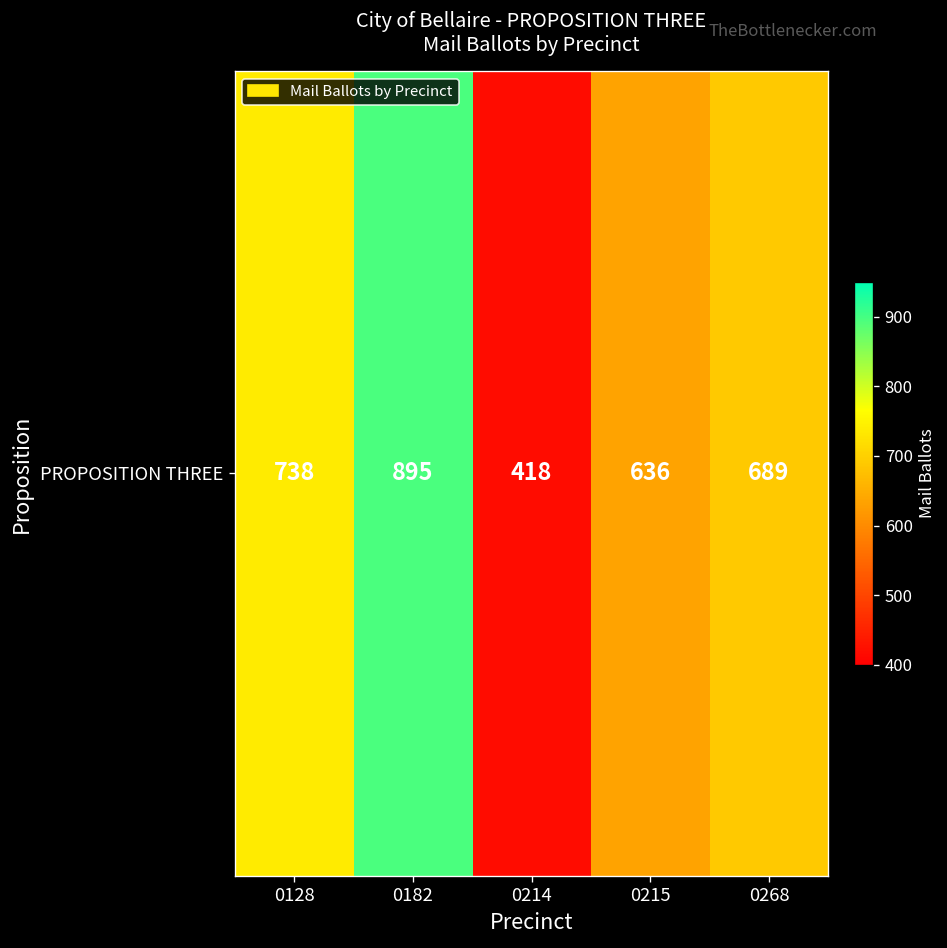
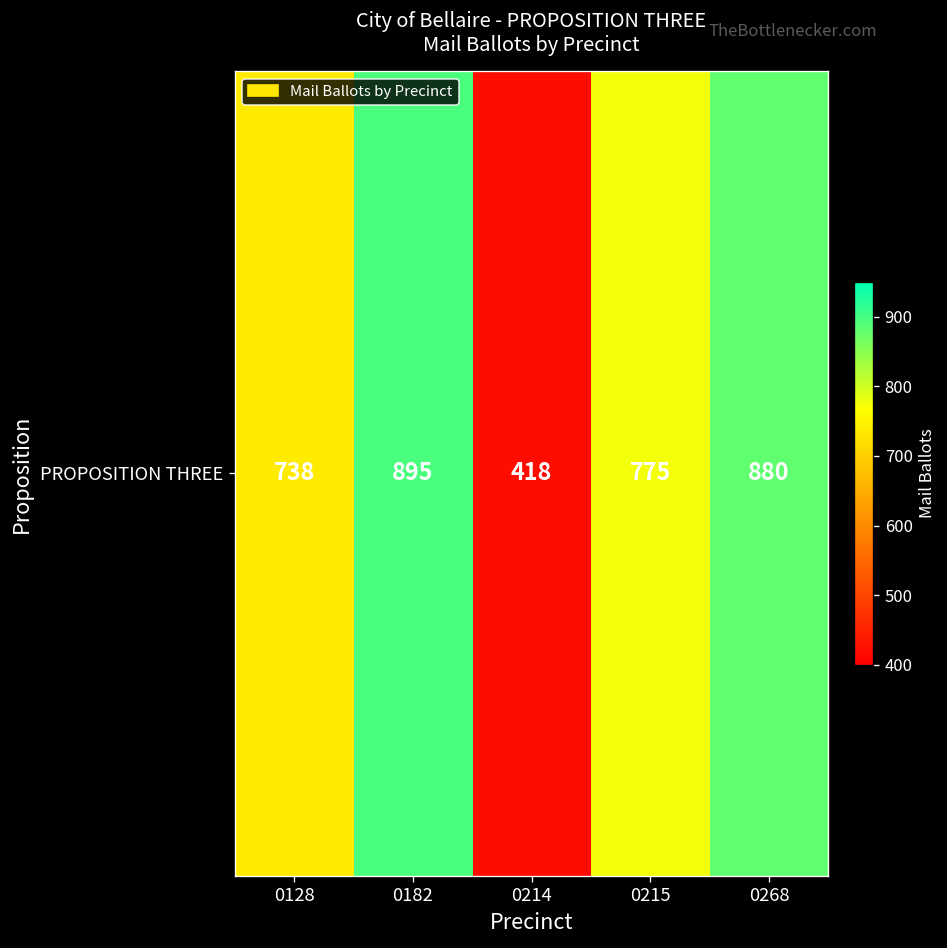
PROPOSITION THREE, 0215: 636 -> 775
PROPOSITION THREE, 0268: 689 -> 880
